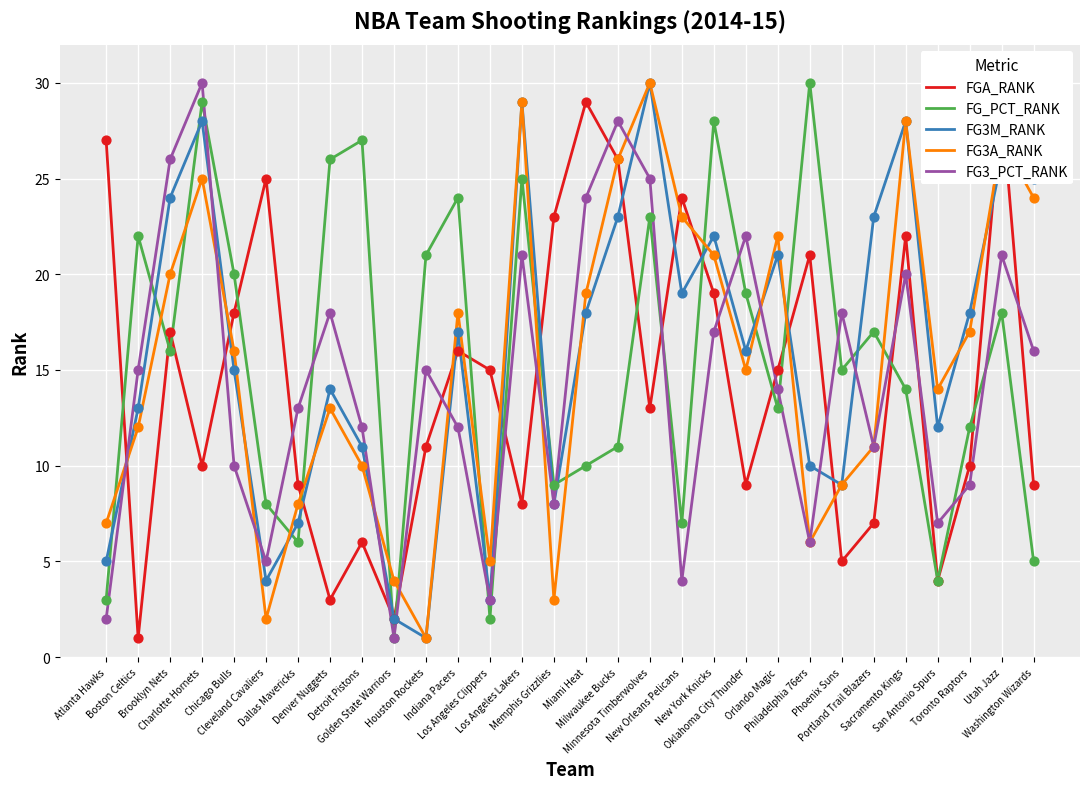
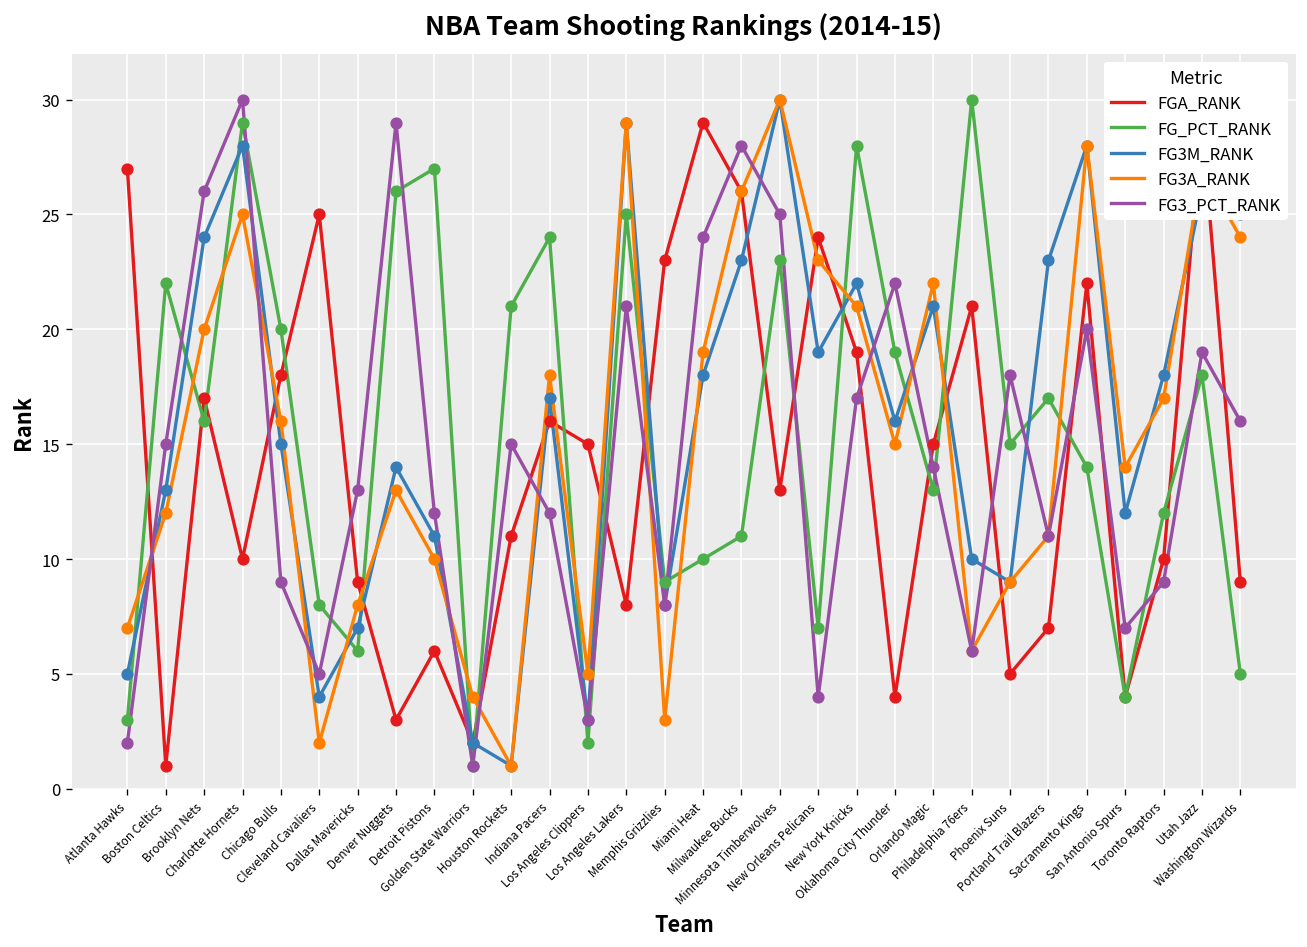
FG3_PCT_RANK, Chicago Bulls: 10 -> 9
FG3_PCT_RANK, Denver Nuggets: 18 -> 29
FGA_RANK, Oklahoma City Thunder: 9 -> 4
FG3_PCT_RANK, Utah Jazz: 21 -> 19
